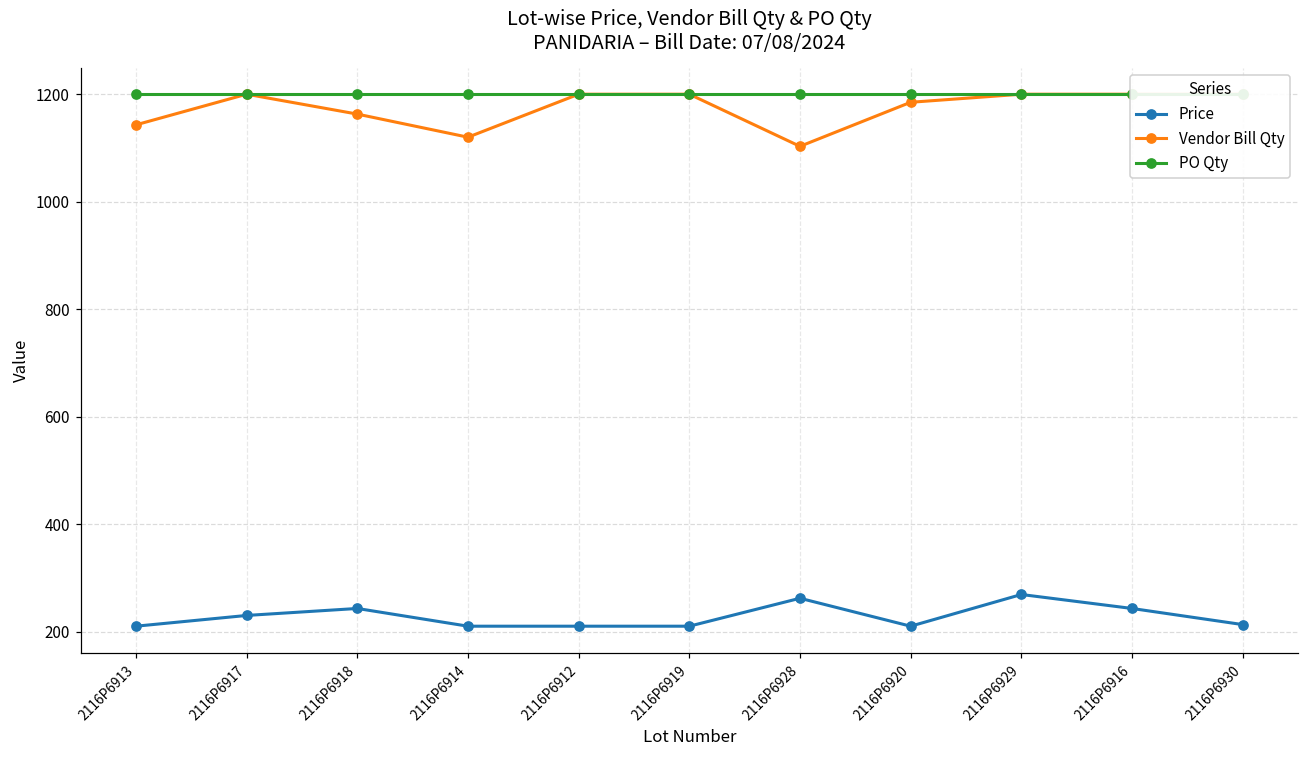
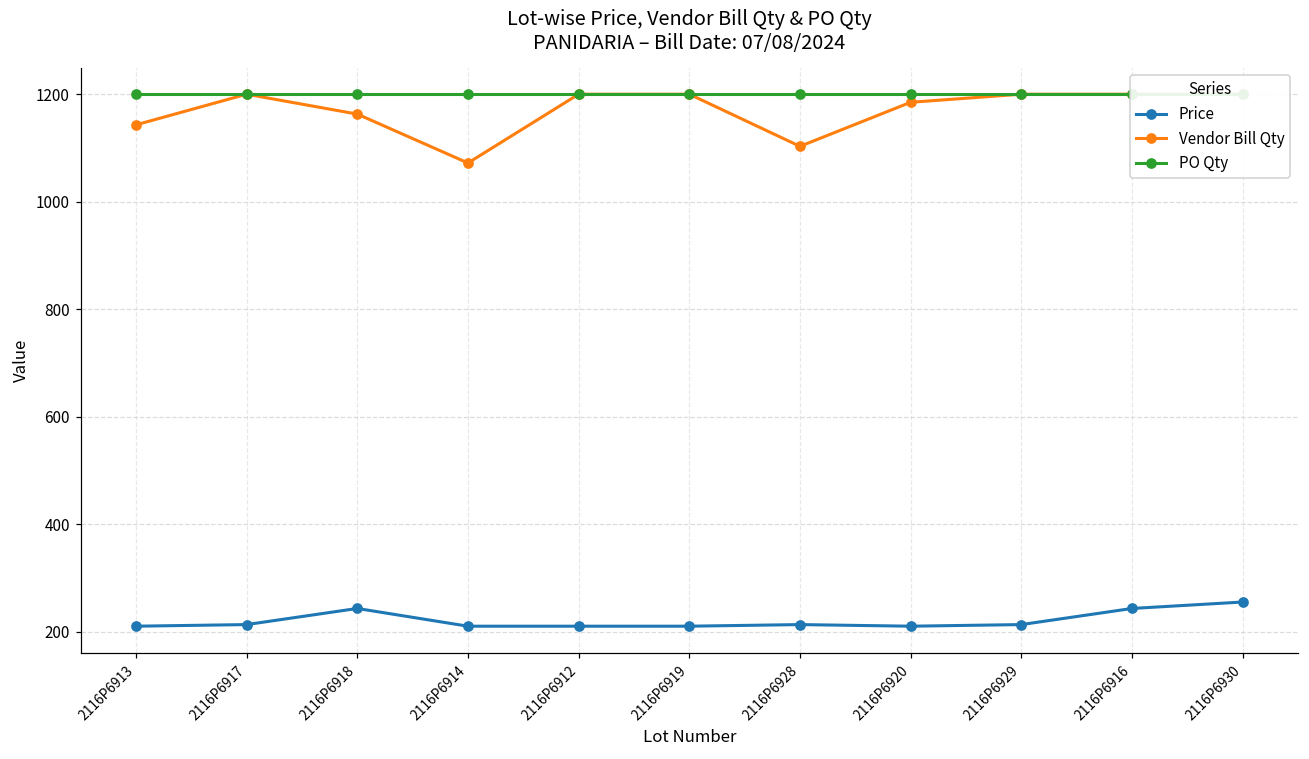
Price, 2116P6917: 230 -> 210
Vendor Bill Qty, 2116P6914: 1120 -> 1070
Price, 2116P6928: 260 -> 210
Price, 2116P6929: 270 -> 210
Price, 2116P6930: 210 -> 260
